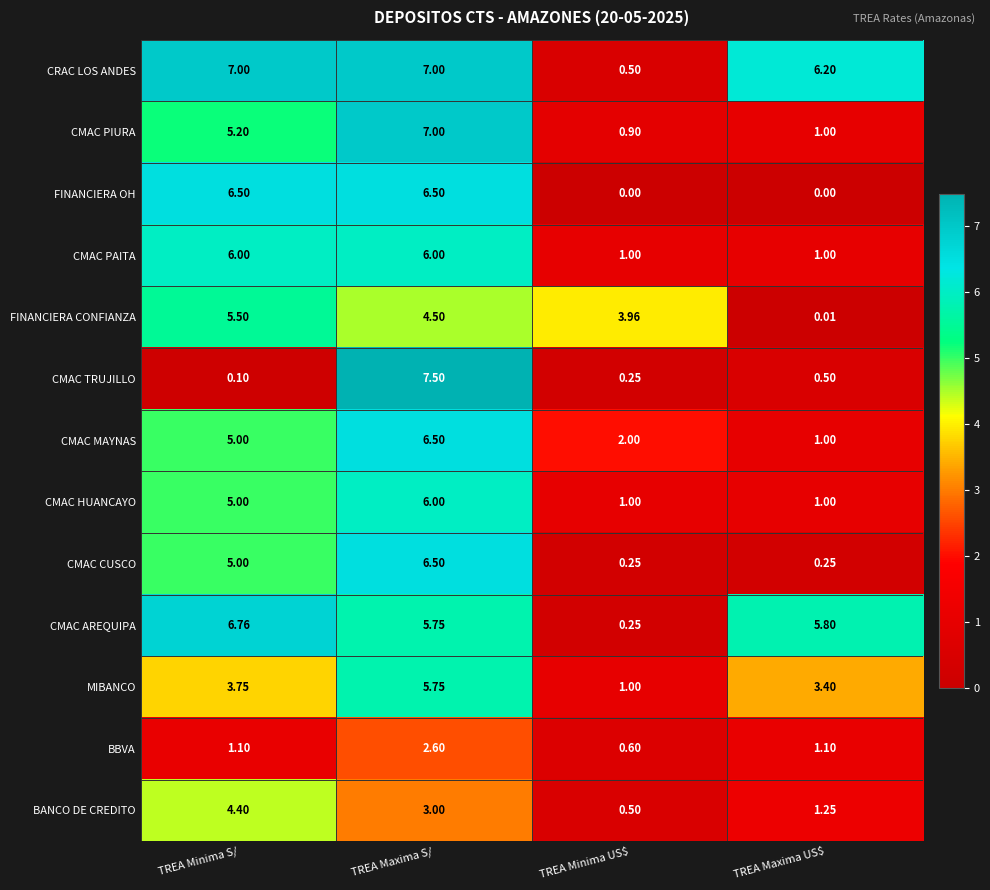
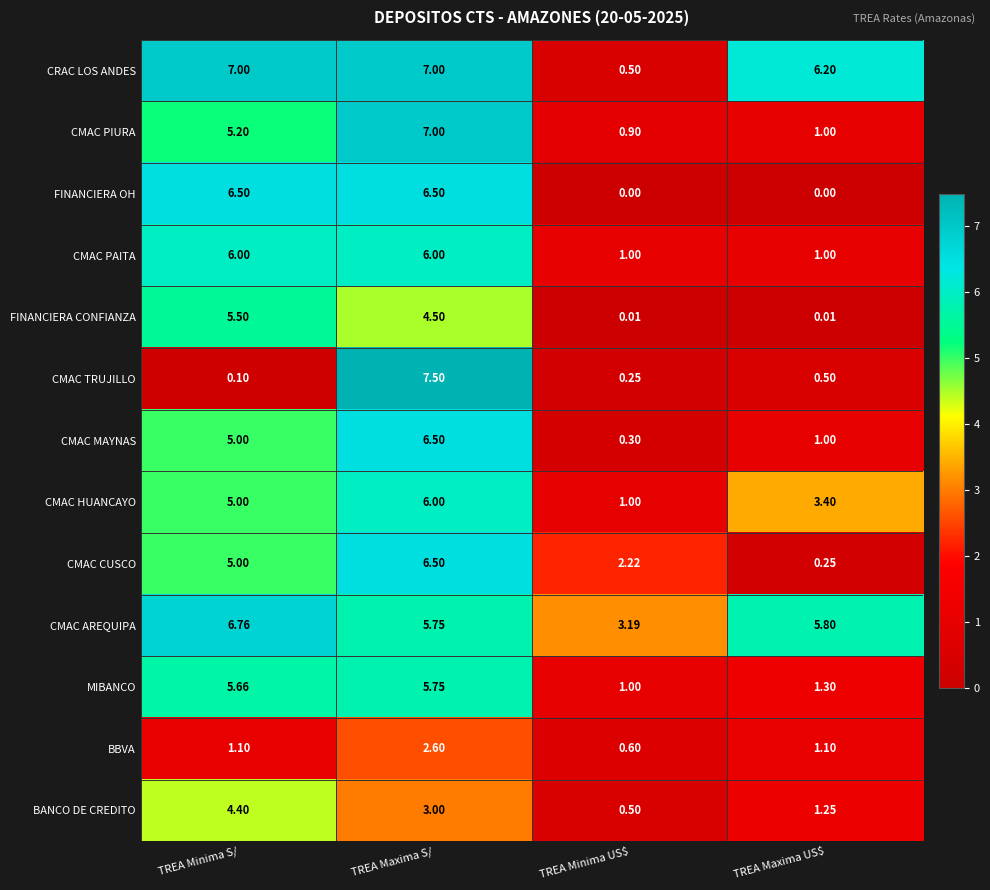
FINANCIERA CONFIANZA, TREA Minima US$: 3.96 -> 0.01
CMAC MAYNAS, TREA Minima US$: 2.00 -> 0.30
CMAC HUANCAYO, TREA Maxima US$: 1.00 -> 3.40
CMAC CUSCO, TREA Minima US$: 0.25 -> 2.22
CMAC AREQUIPA, TREA Minima US$: 0.25 -> 3.19
MIBANCO, TREA Minima S/: 3.75 -> 5.66
MIBANCO, TREA Maxima US$: 3.40 -> 1.30
